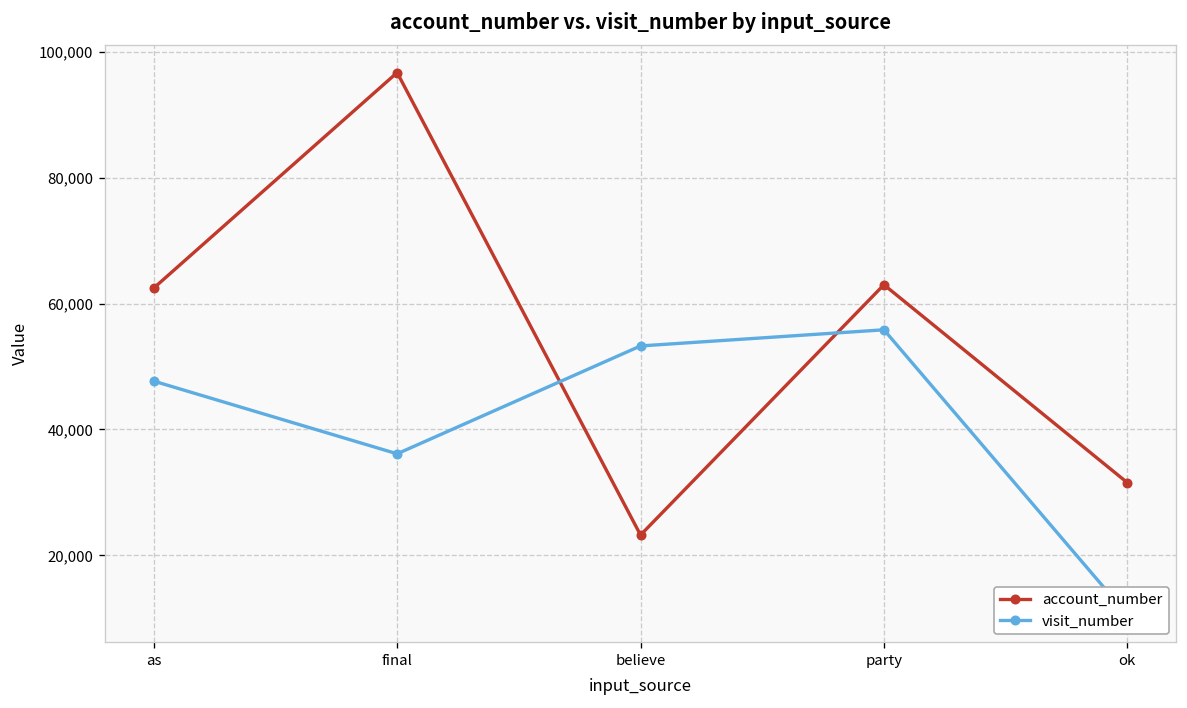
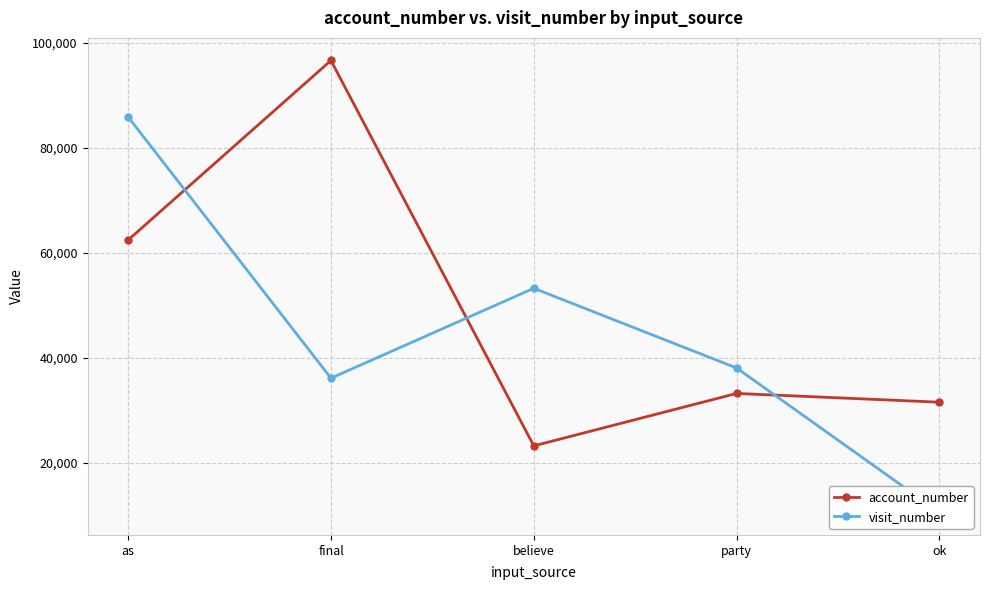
visit_number, as: 48,000 -> 86,000
account_number, party: 63,000 -> 33,000
visit_number, party: 56,000 -> 38,000
